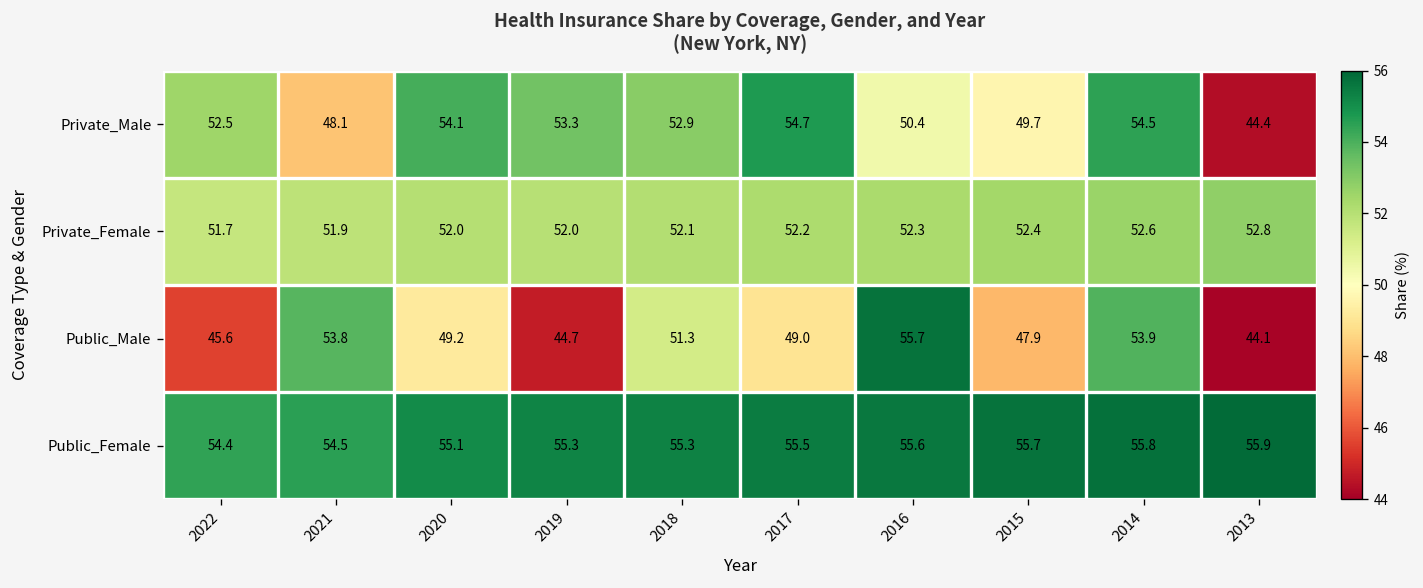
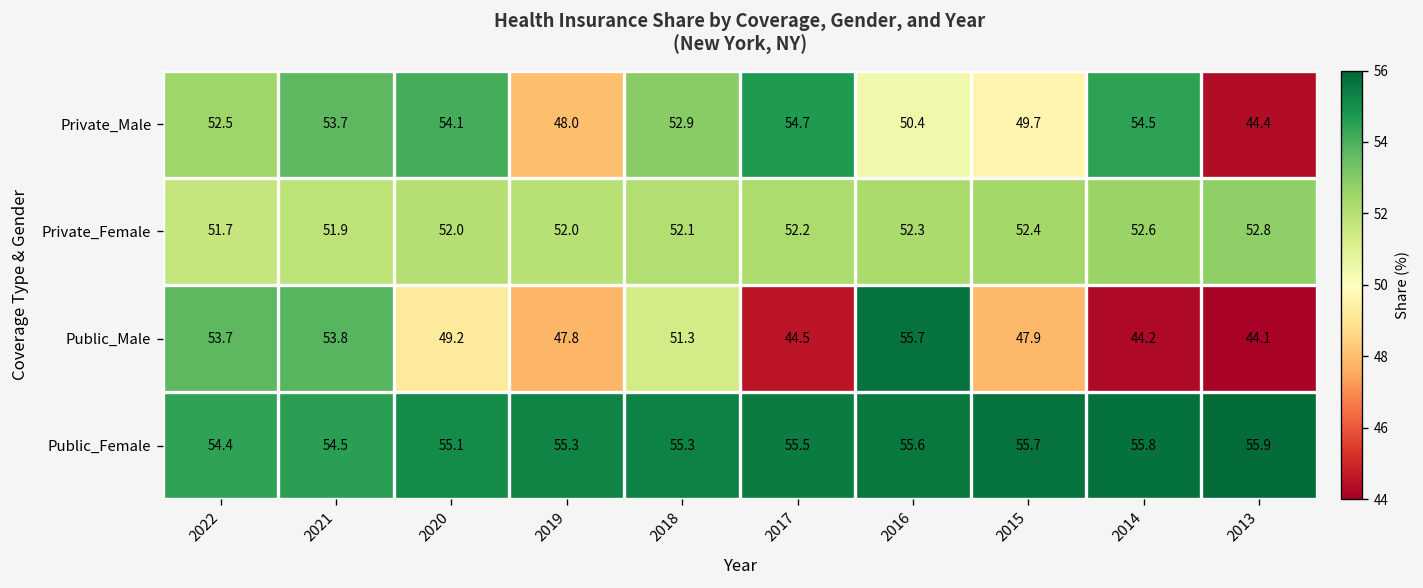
Private_Male, 2021: 48.1 -> 53.7
Private_Male, 2019: 53.3 -> 48.0
Public_Male, 2022: 45.6 -> 53.7
Public_Male, 2019: 44.7 -> 47.8
Public_Male, 2017: 49.0 -> 44.5
Public_Male, 2014: 53.9 -> 44.2
